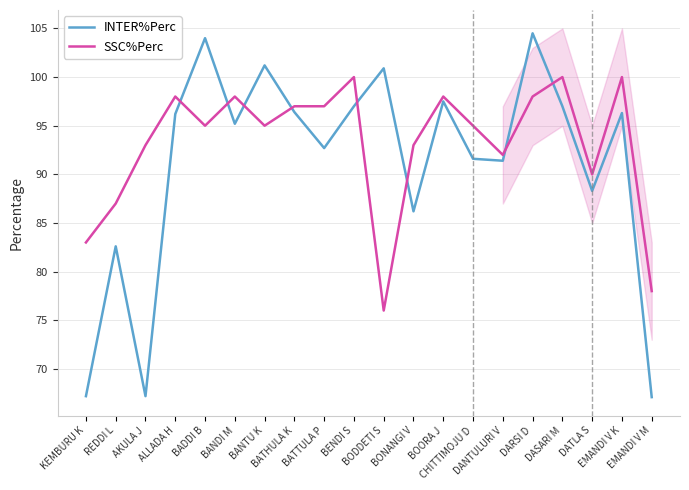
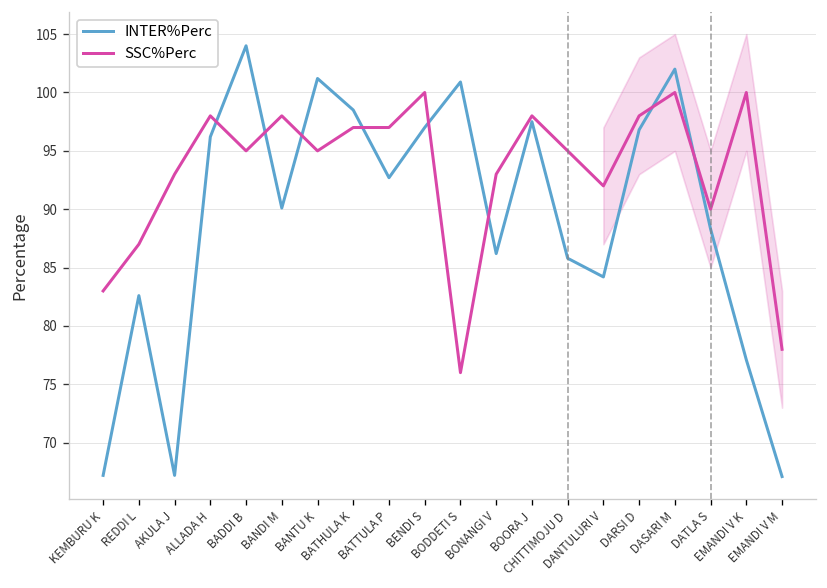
INTER%Perc, BANDI M: 95 -> 90
INTER%Perc, BATHULA K: 96 -> 99
INTER%Perc, CHITTIMOJU D: 92 -> 86
INTER%Perc, DANTULURI V: 91 -> 84
INTER%Perc, DARSI D: 105 -> 97
INTER%Perc, DASARI M: 97 -> 102
INTER%Perc, EMANDI V K: 96 -> 77
